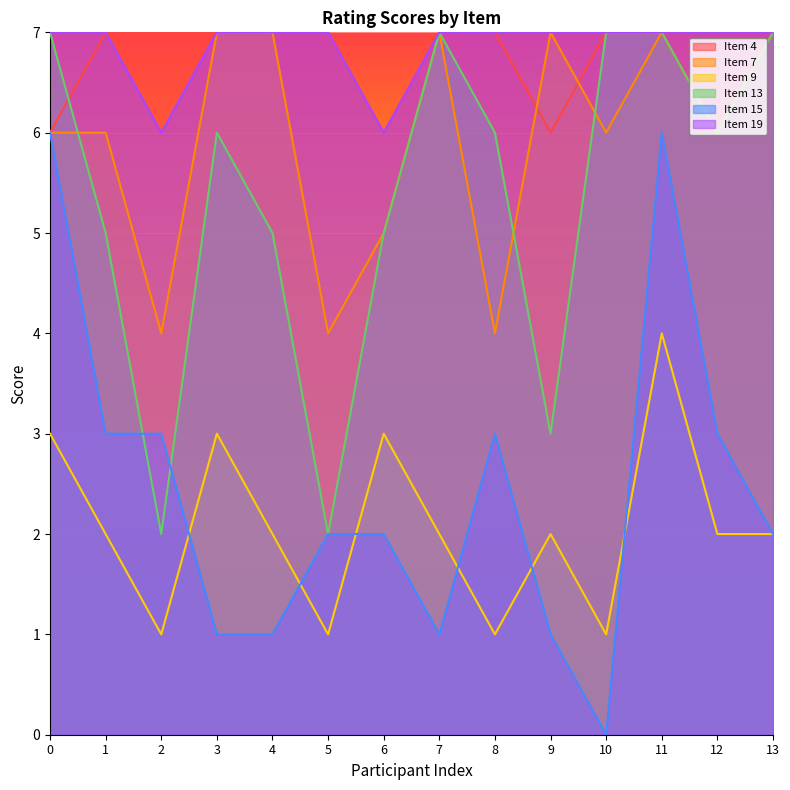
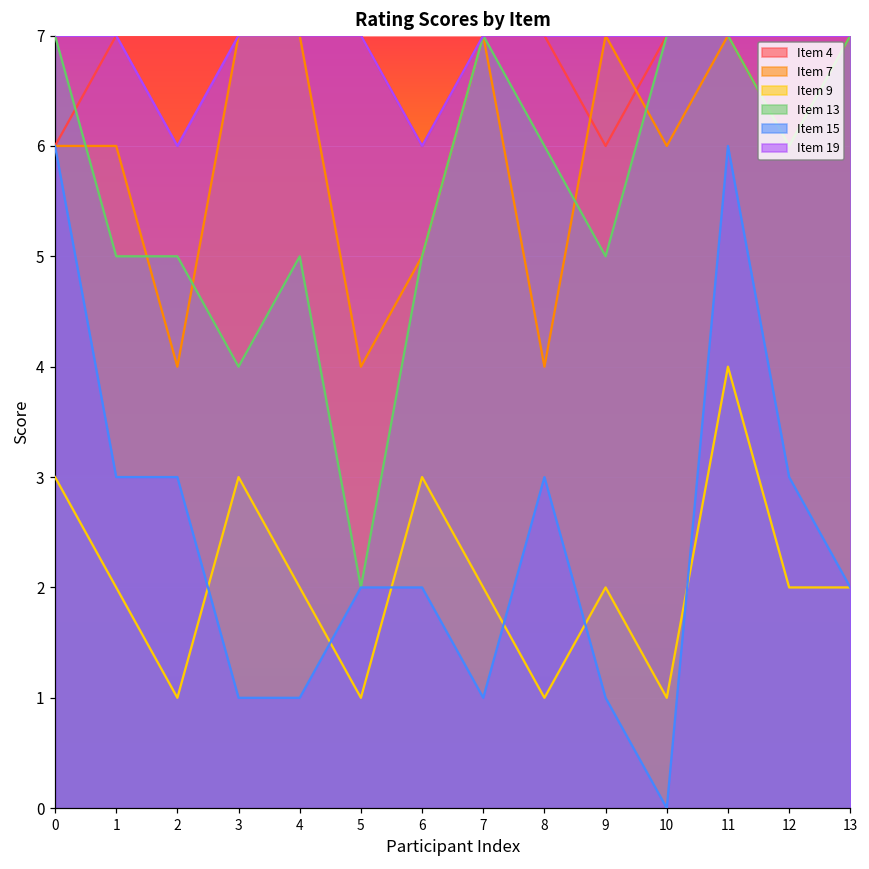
Item 13, 2: 2 -> 5
Item 13, 3: 6 -> 4
Item 13, 9: 3 -> 5
